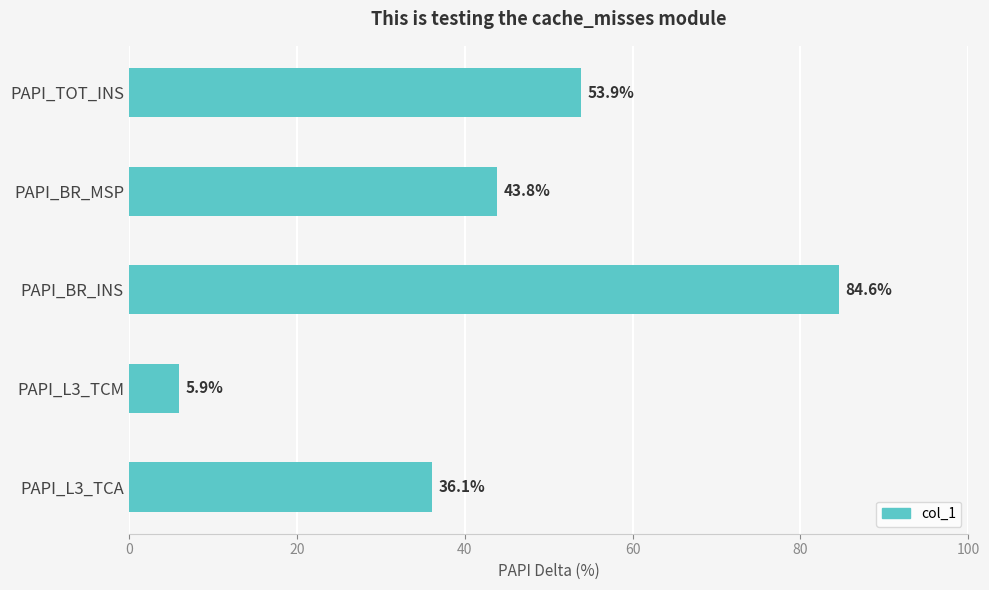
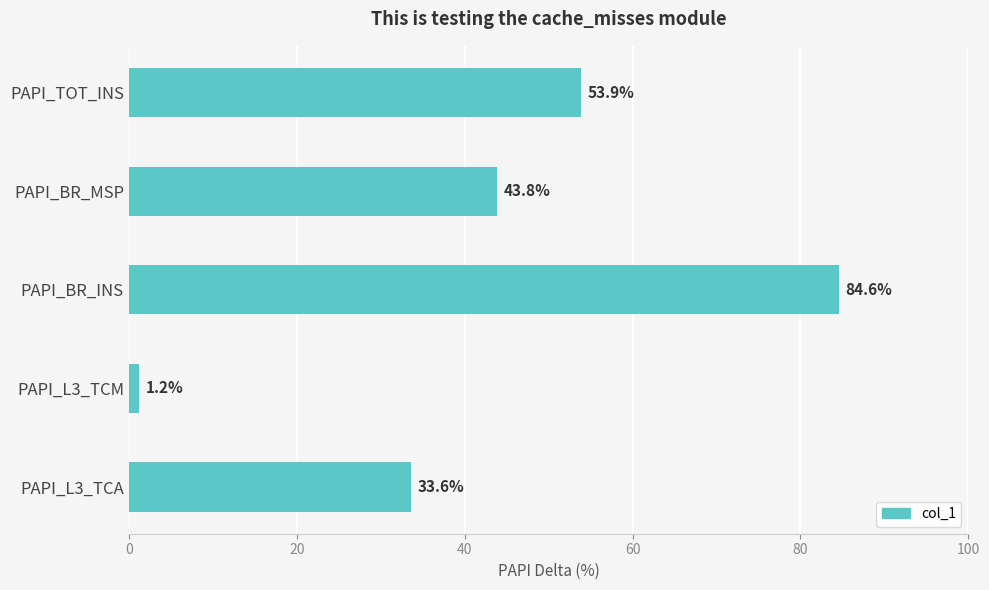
PAPI_L3_TCM: 5.9% -> 1.2%
PAPI_L3_TCA: 36.1% -> 33.6%
